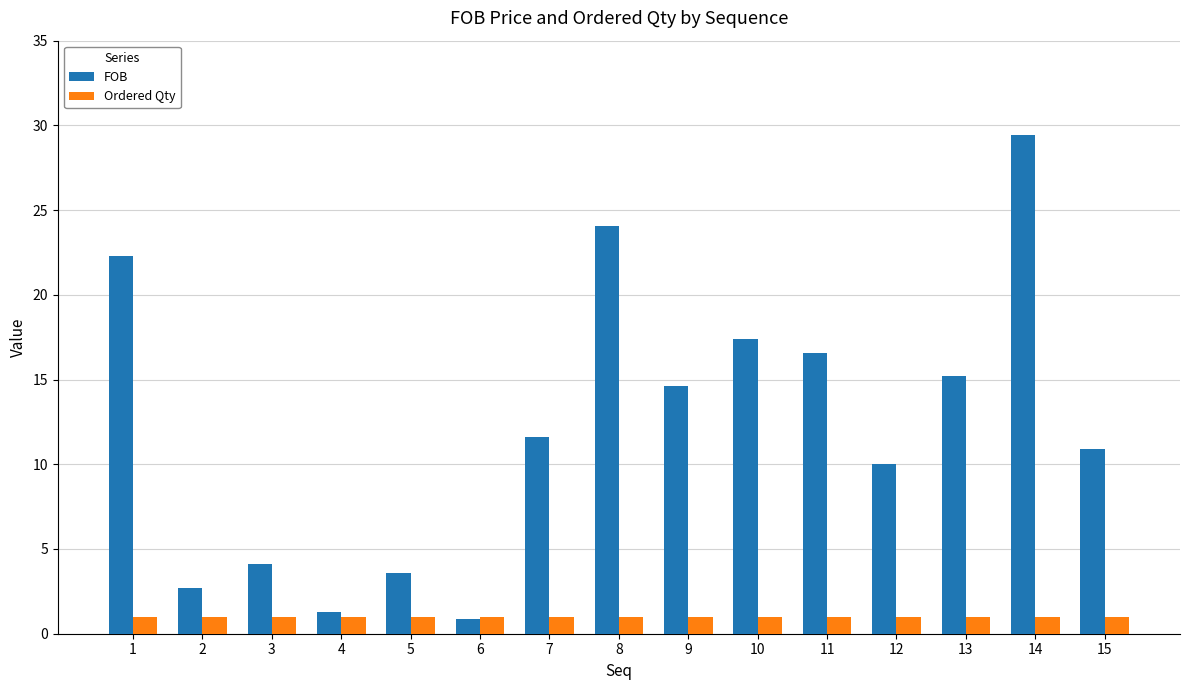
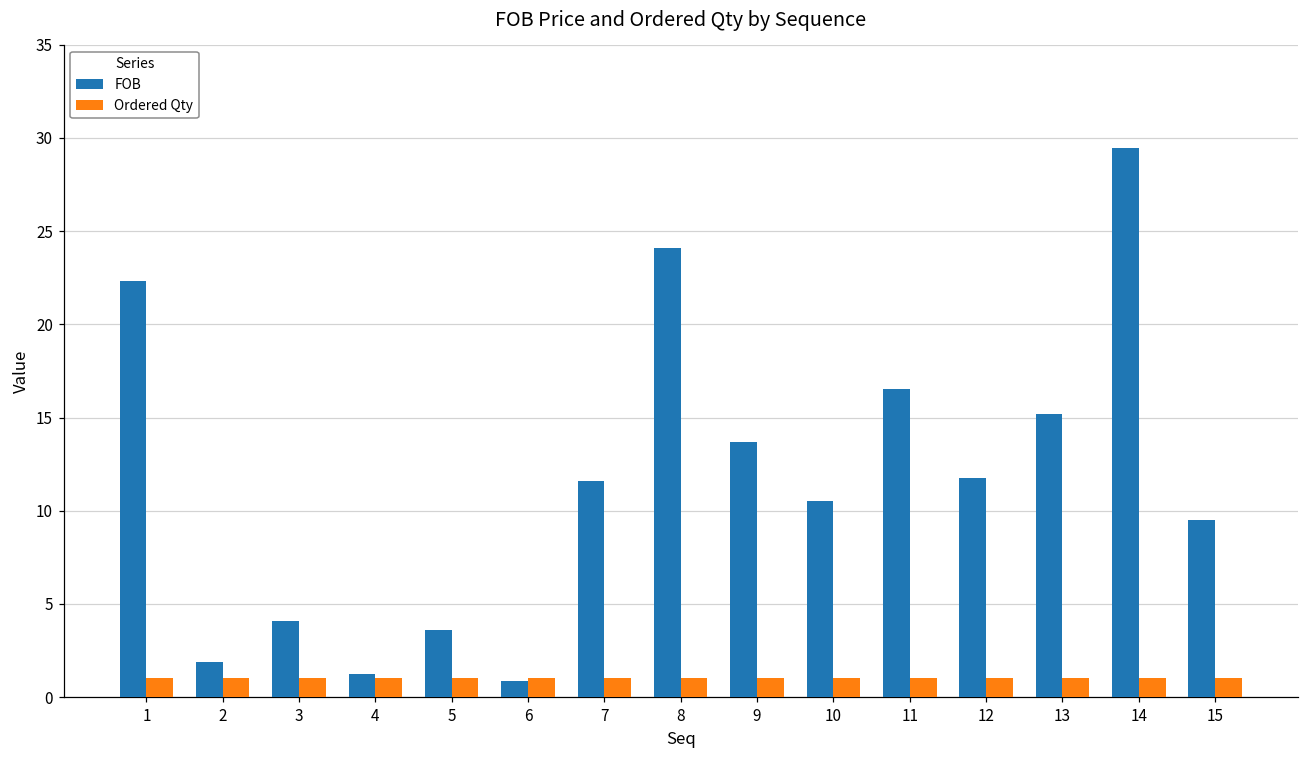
FOB, 2: 2.7 -> 1.9
FOB, 9: 14.6 -> 13.7
FOB, 10: 17.4 -> 10.5
FOB, 12: 10.0 -> 11.8
FOB, 15: 10.9 -> 9.5
